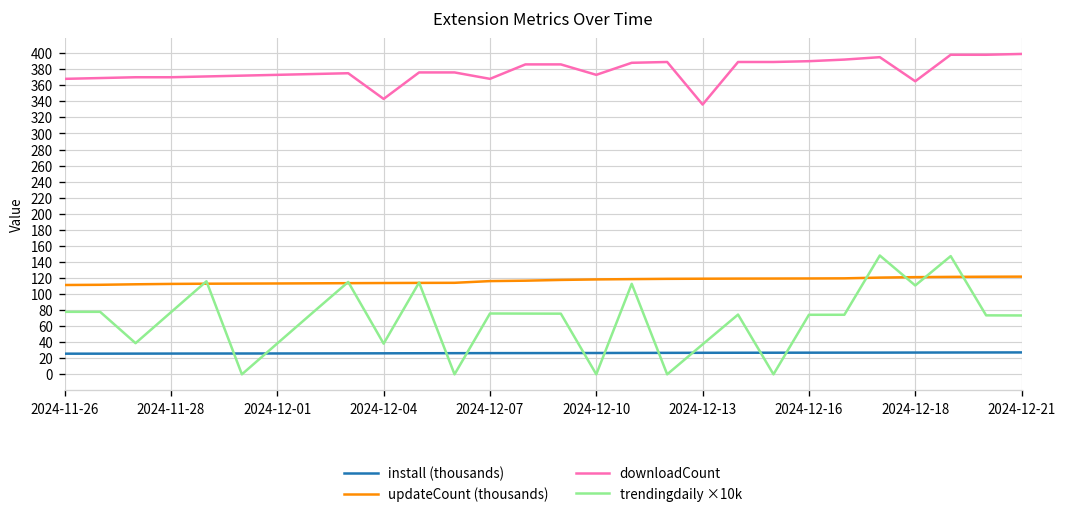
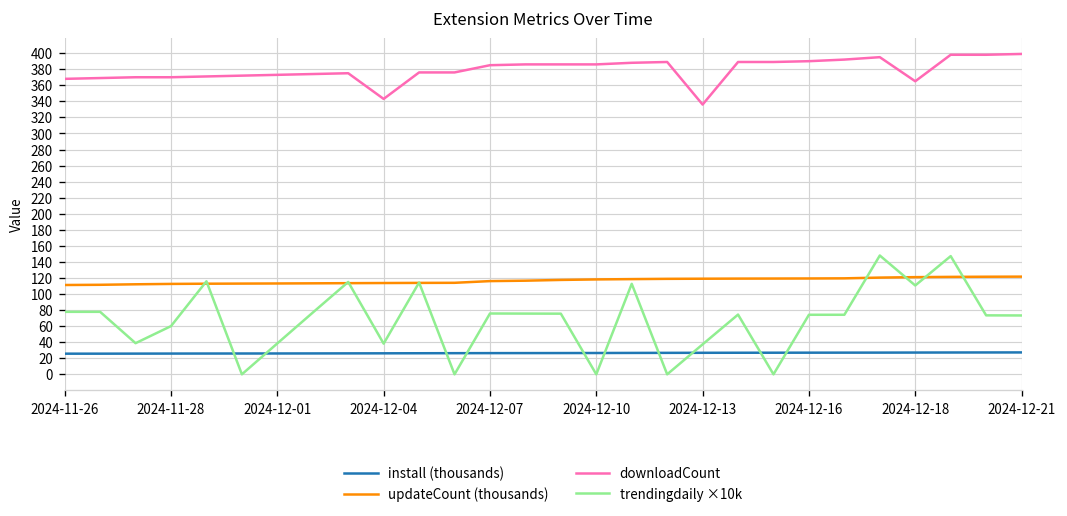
trendingdaily ×10k, 2024-11-28: 80 -> 60
downloadCount, 2024-12-07: 370 -> 390
downloadCount, 2024-12-10: 370 -> 390
